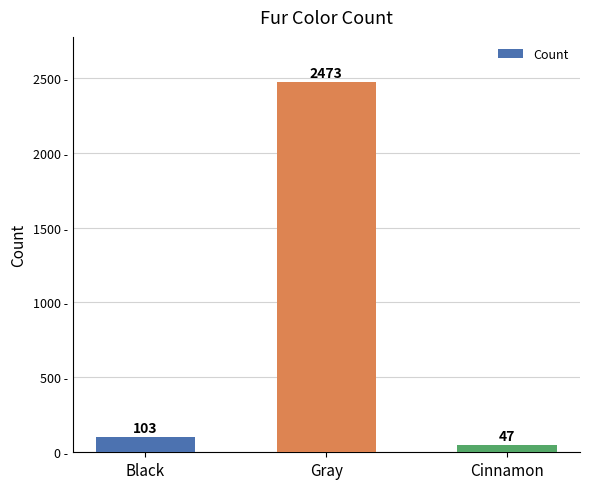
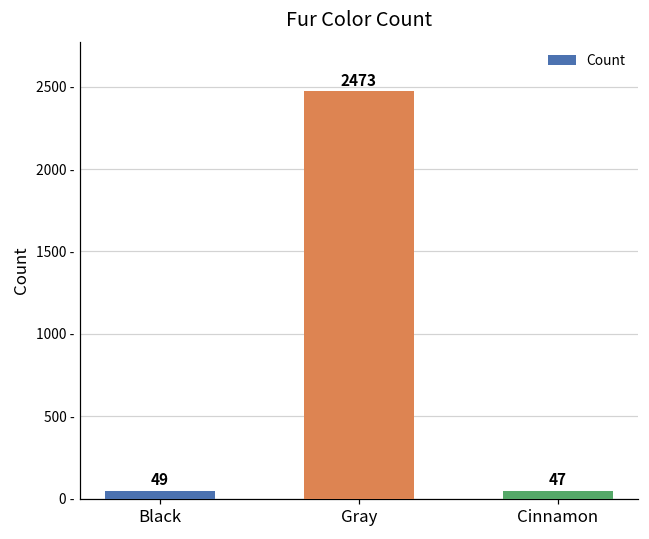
Black: 103 -> 49
